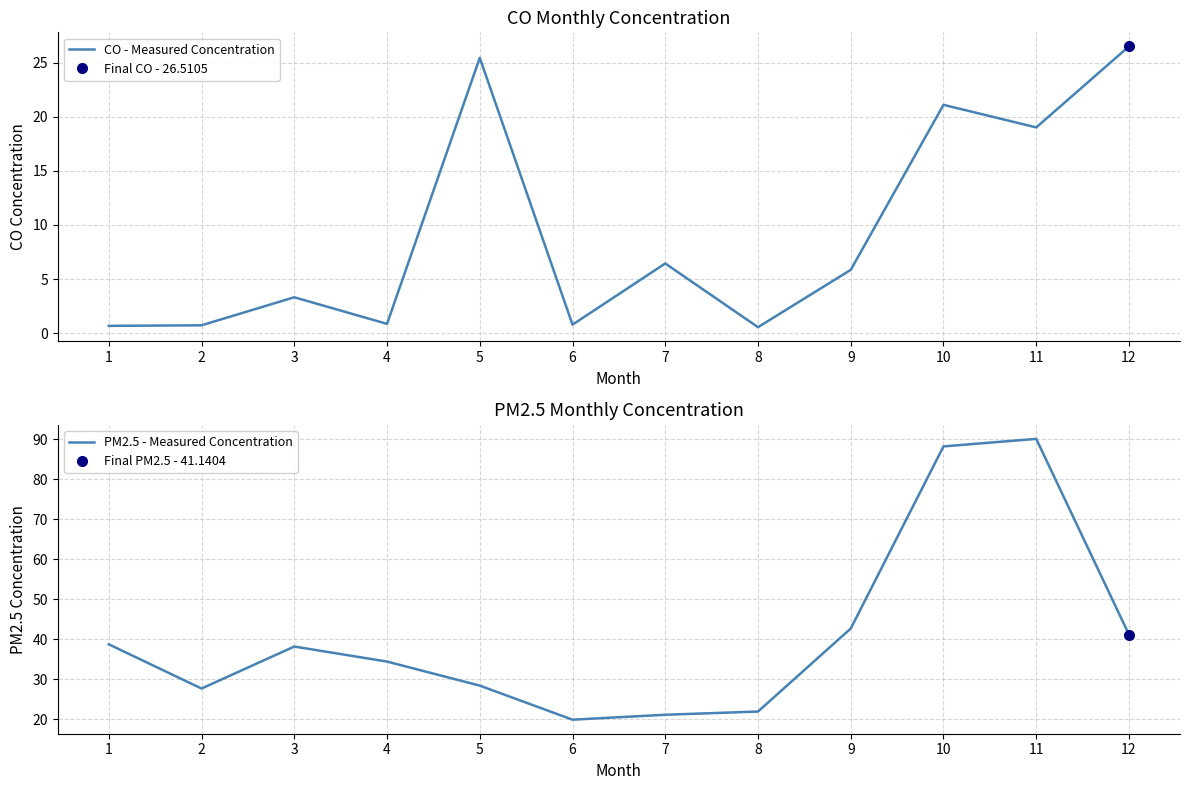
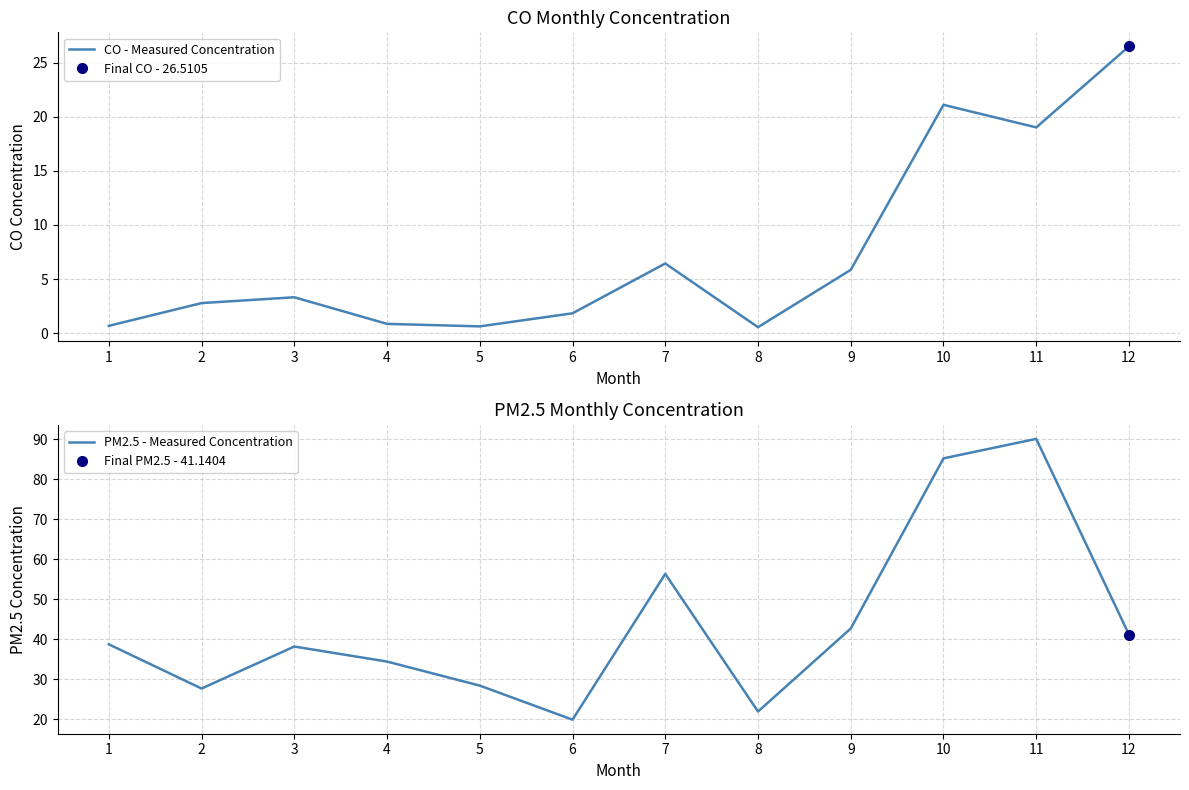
CO Monthly Concentration, CO - Measured Concentration, 2: 0.7 -> 2.8
CO Monthly Concentration, CO - Measured Concentration, 5: 25.5 -> 0.6
CO Monthly Concentration, CO - Measured Concentration, 6: 0.8 -> 1.8
PM2.5 Monthly Concentration, PM2.5 - Measured Concentration, 7: 21 -> 56
PM2.5 Monthly Concentration, PM2.5 - Measured Concentration, 10: 88 -> 85
